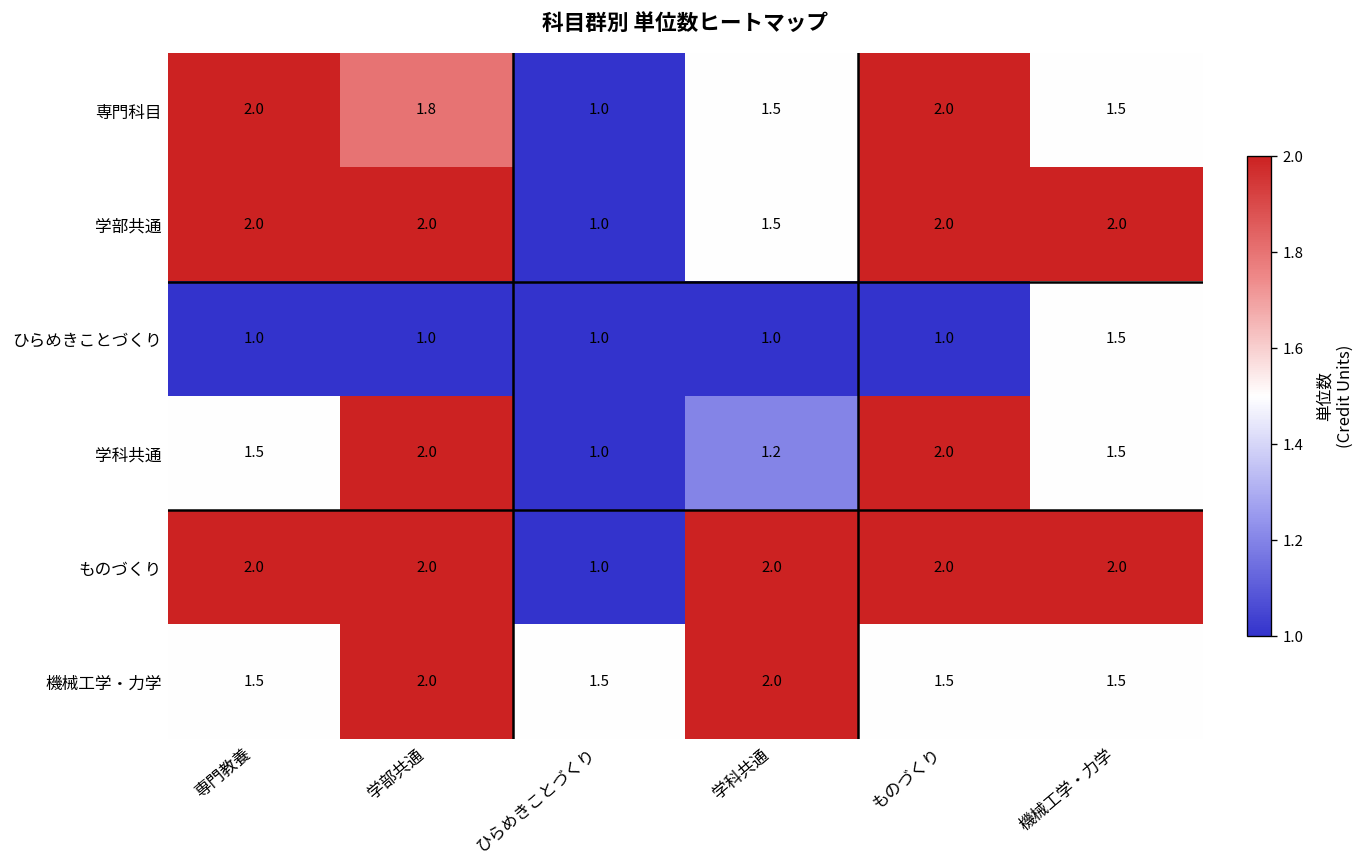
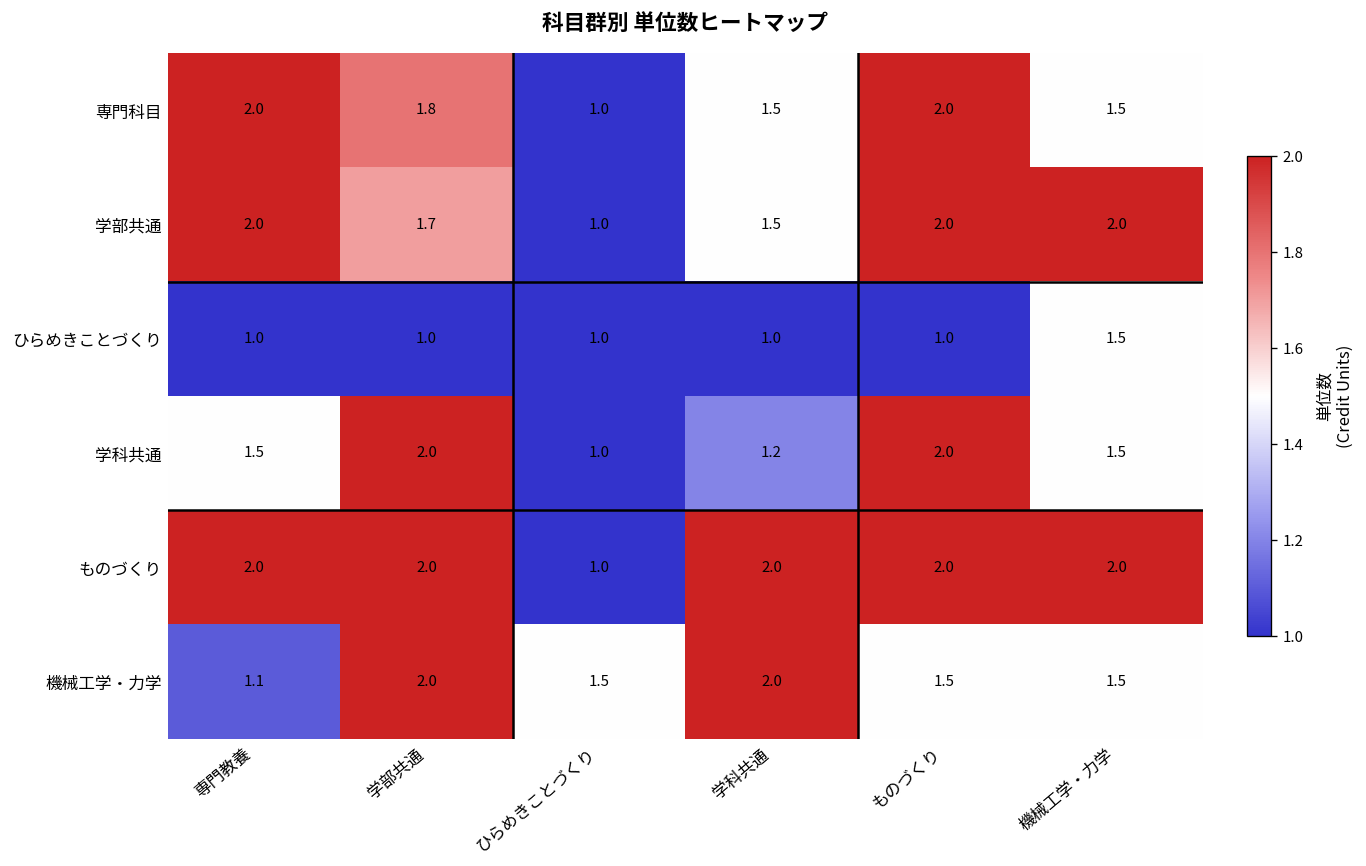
学部共通, 学部共通: 2.0 -> 1.7
機械工学・力学, 専門教養: 1.5 -> 1.1
